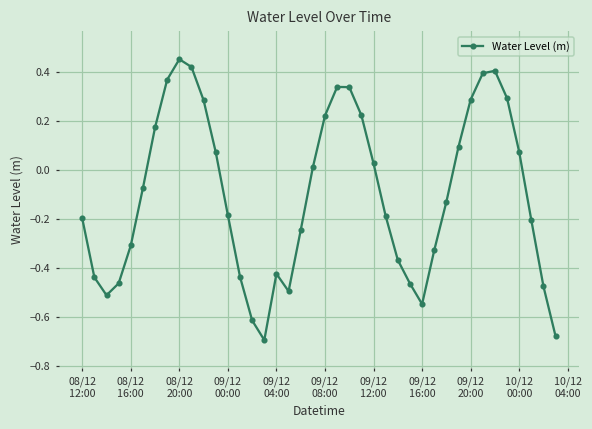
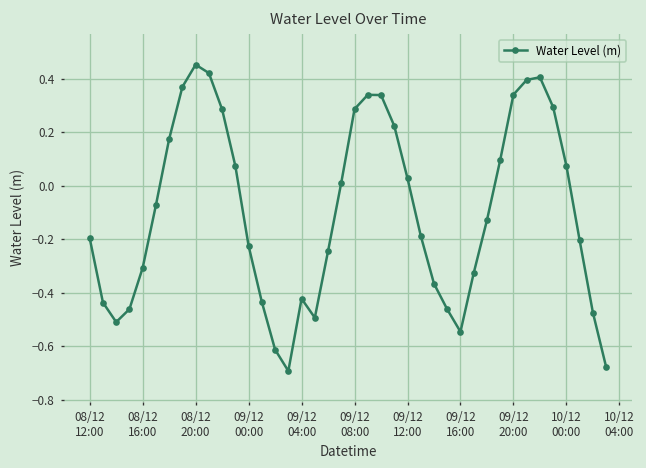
09/12 00:00: -0.18 -> -0.23
09/12 08:00: 0.22 -> 0.29
09/12 20:00: 0.29 -> 0.34
